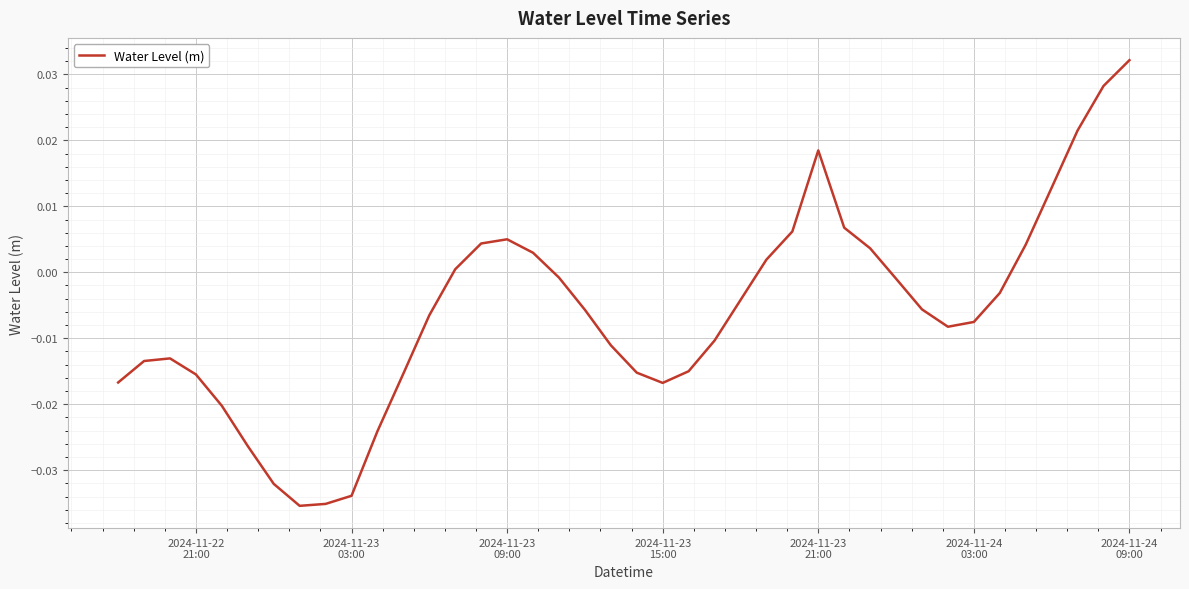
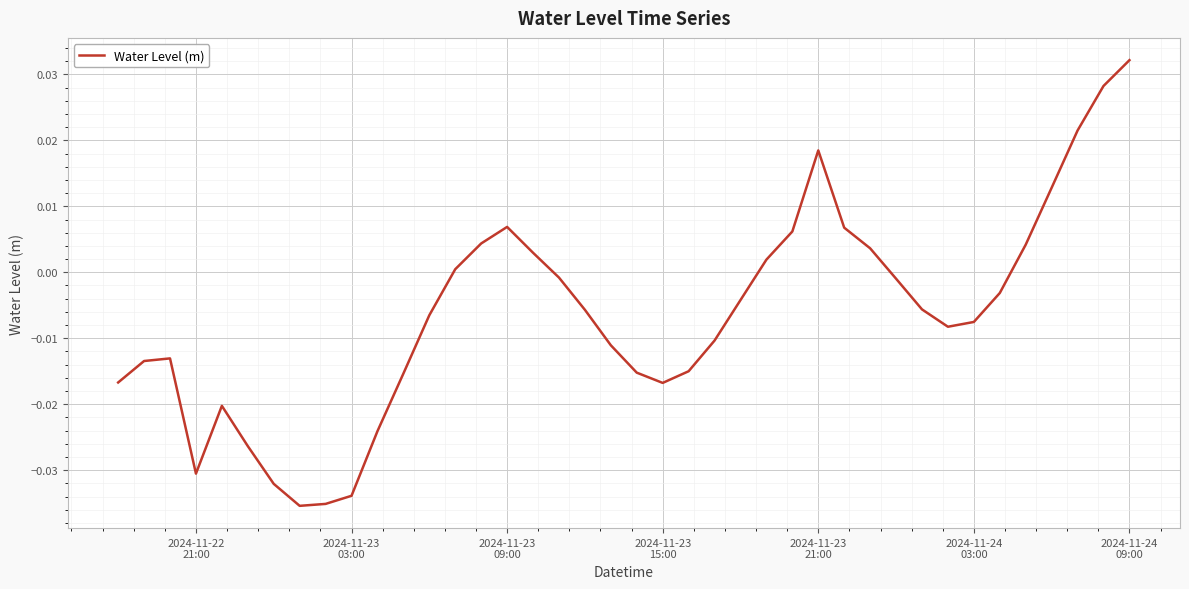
2024-11-22 21:00: -0.015 -> -0.031
2024-11-23 09:00: 0.005 -> 0.007
